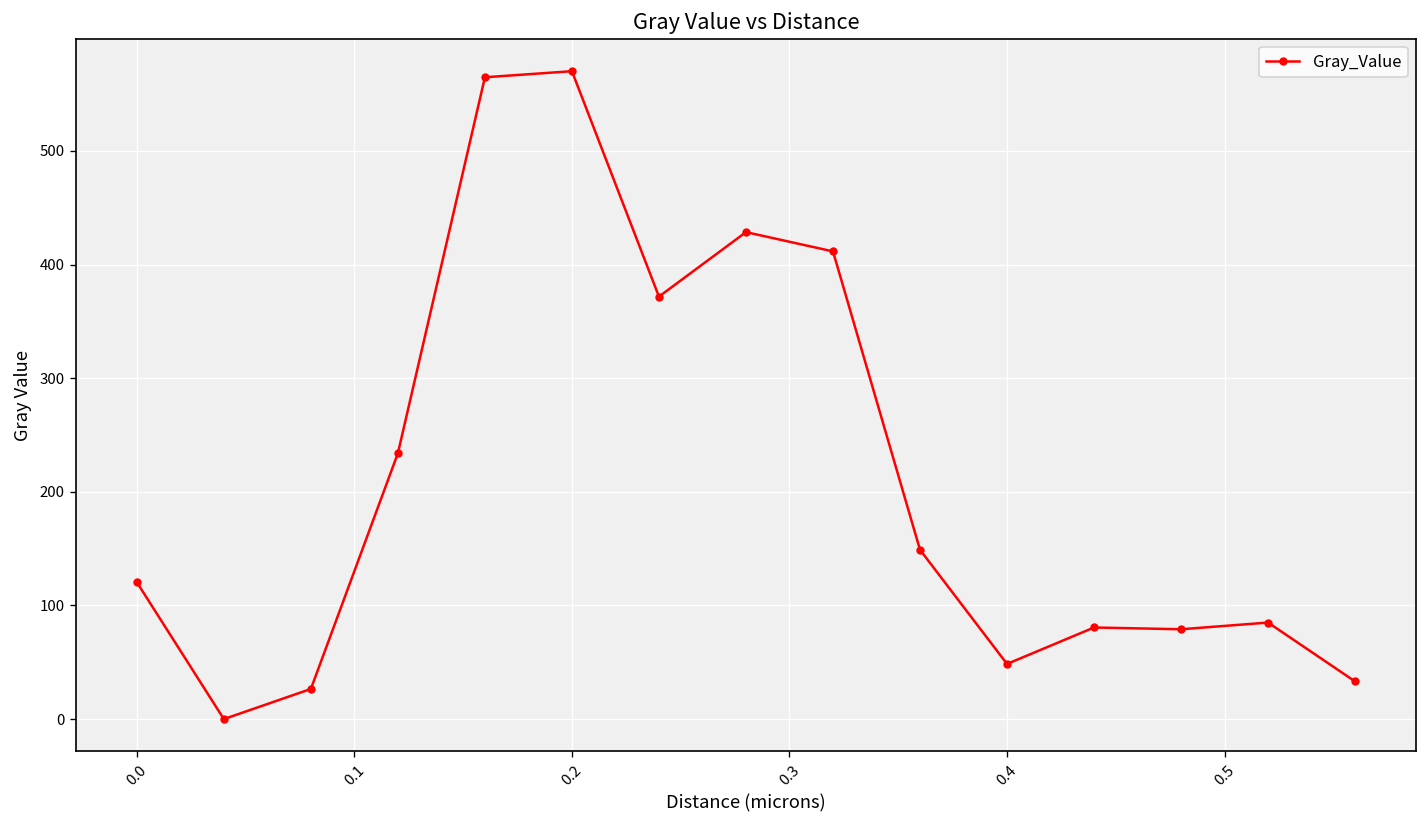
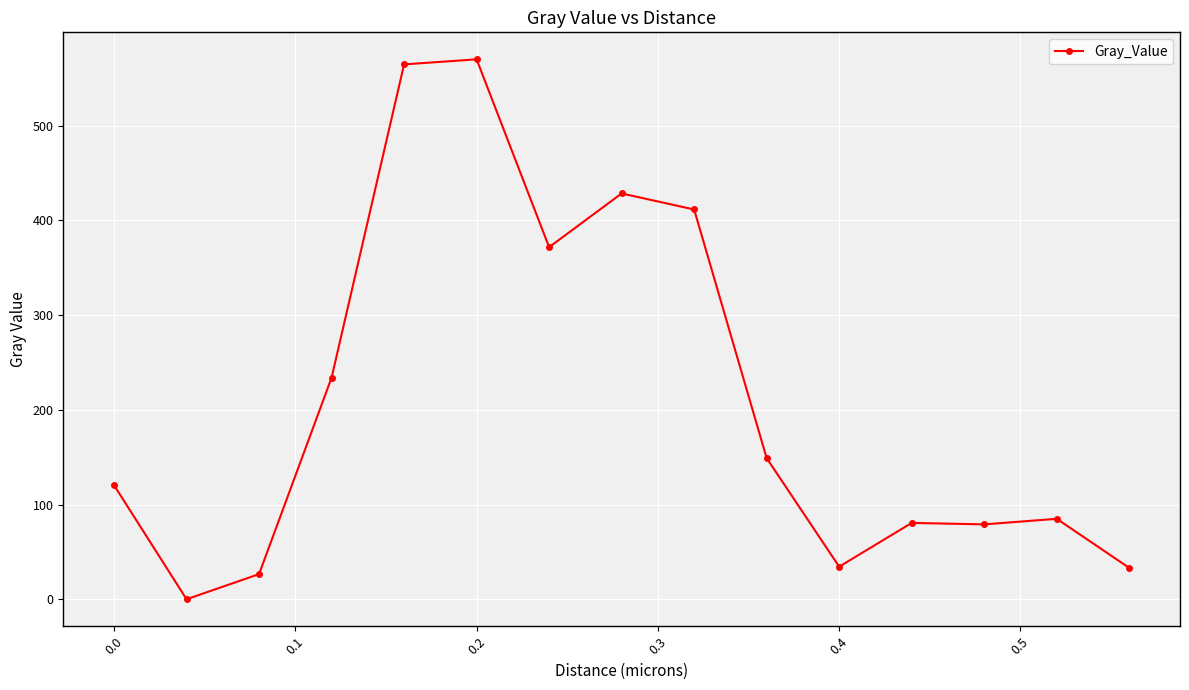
0.4: 50 -> 30
